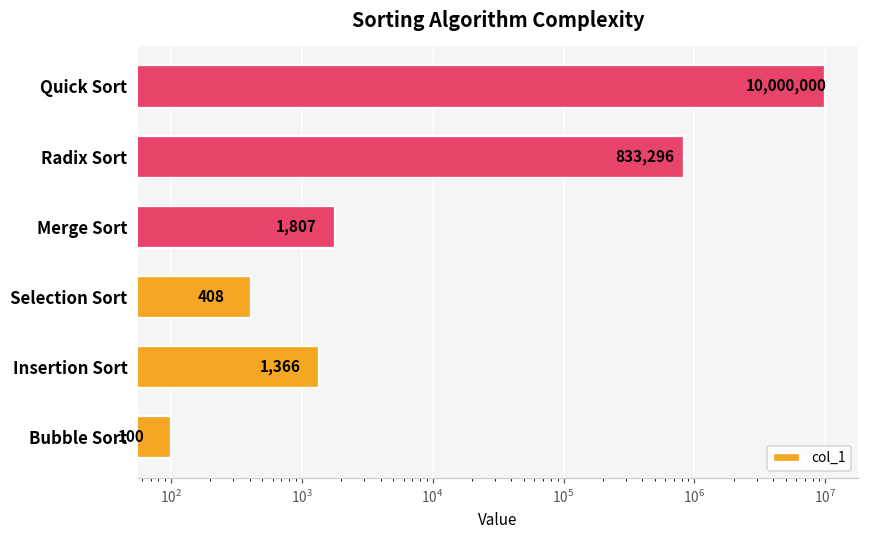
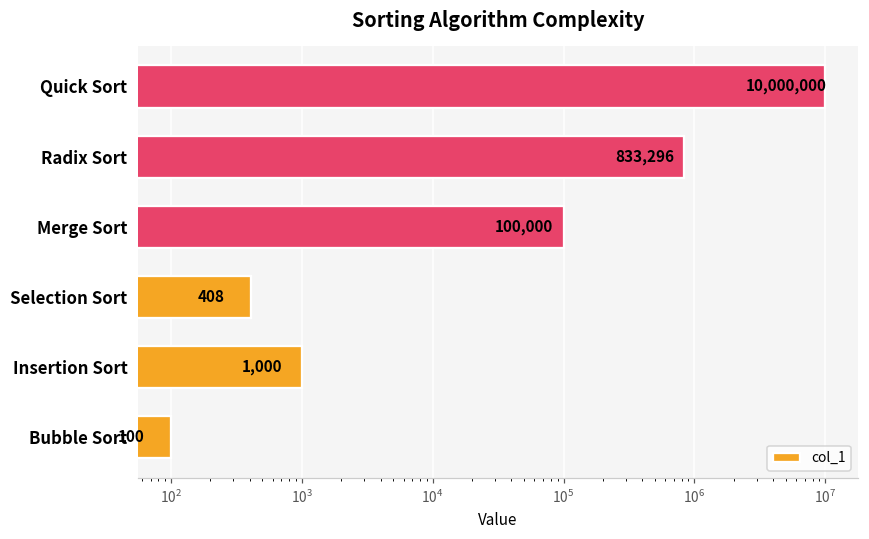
Merge Sort: 1,807 -> 100,000
Insertion Sort: 1,366 -> 1,000
